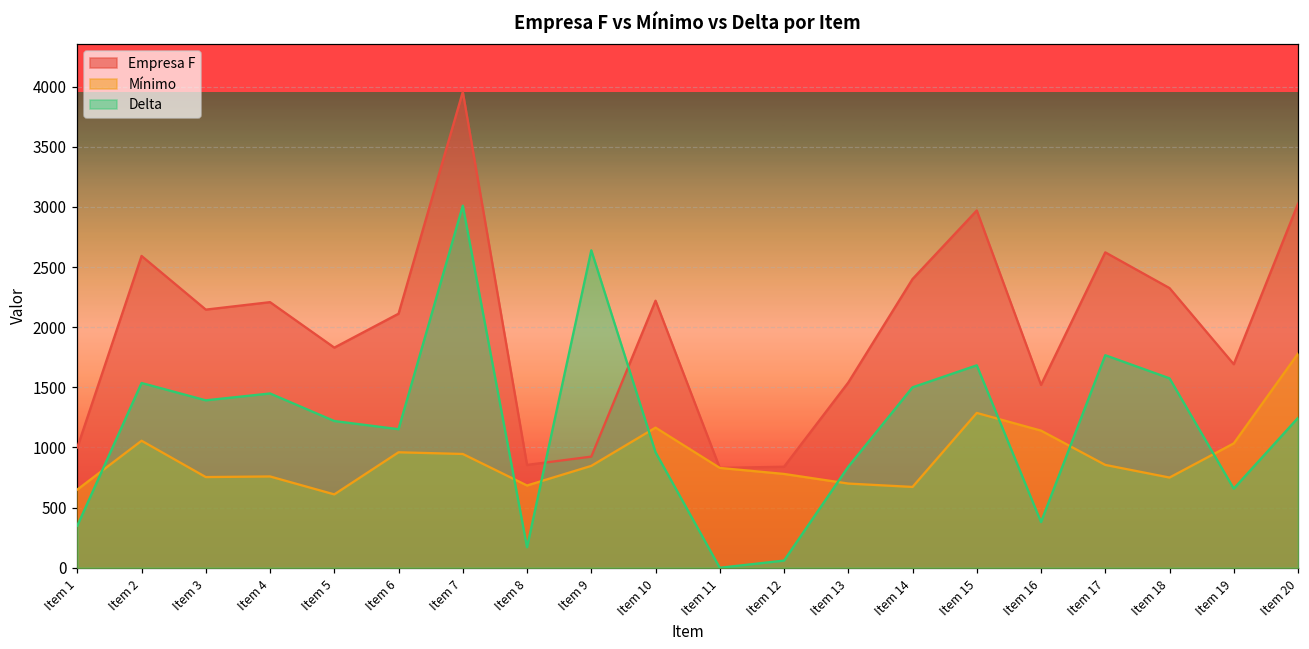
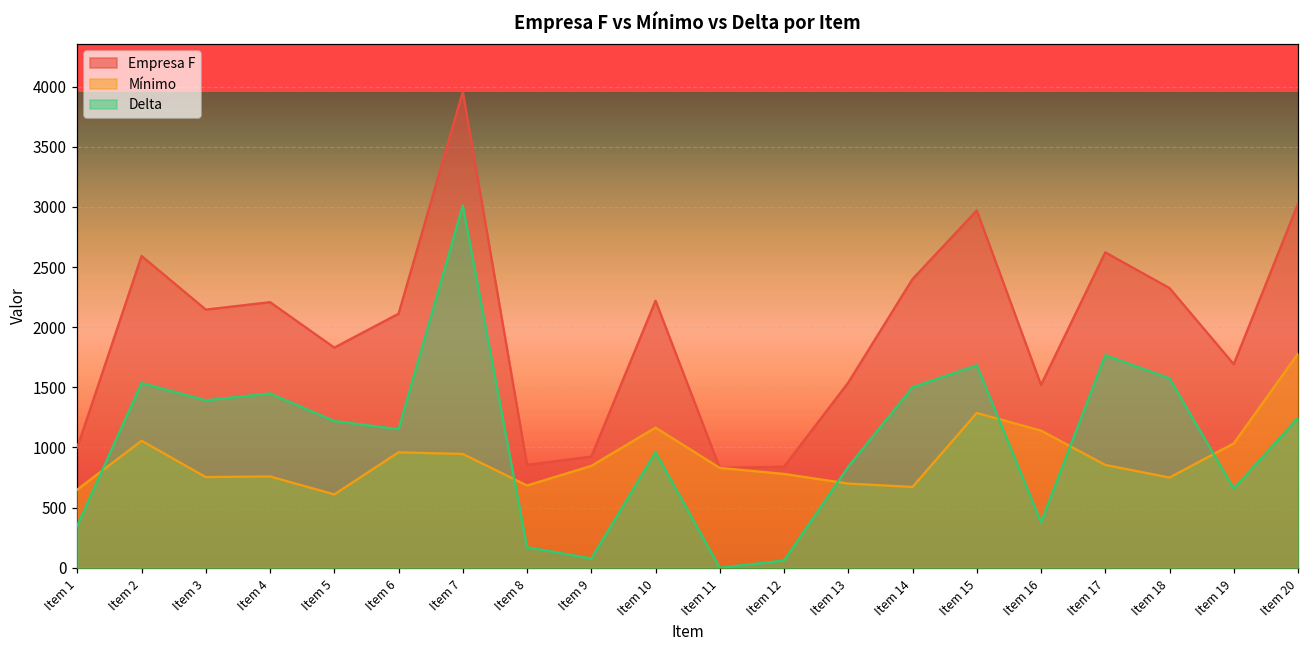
Delta, Item 9: 2640 -> 80
